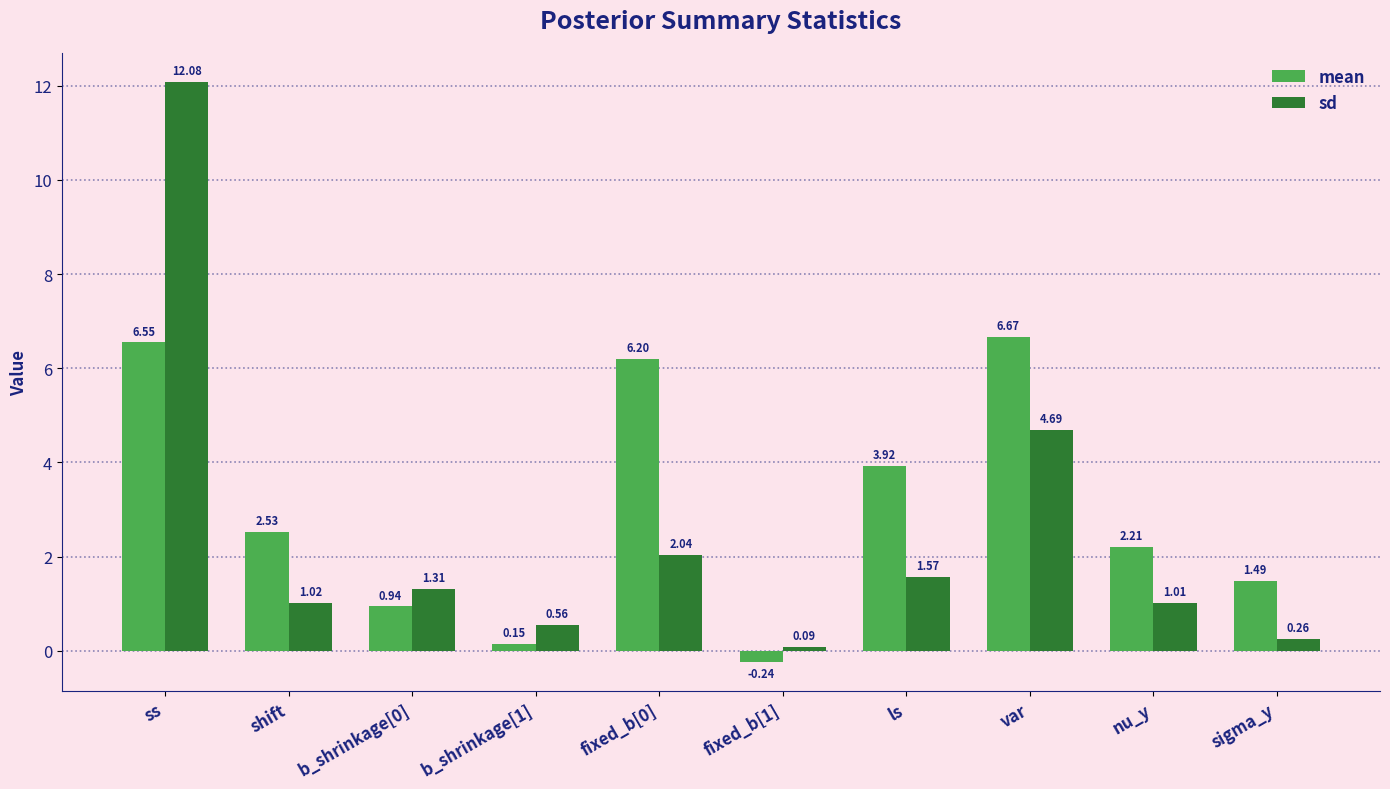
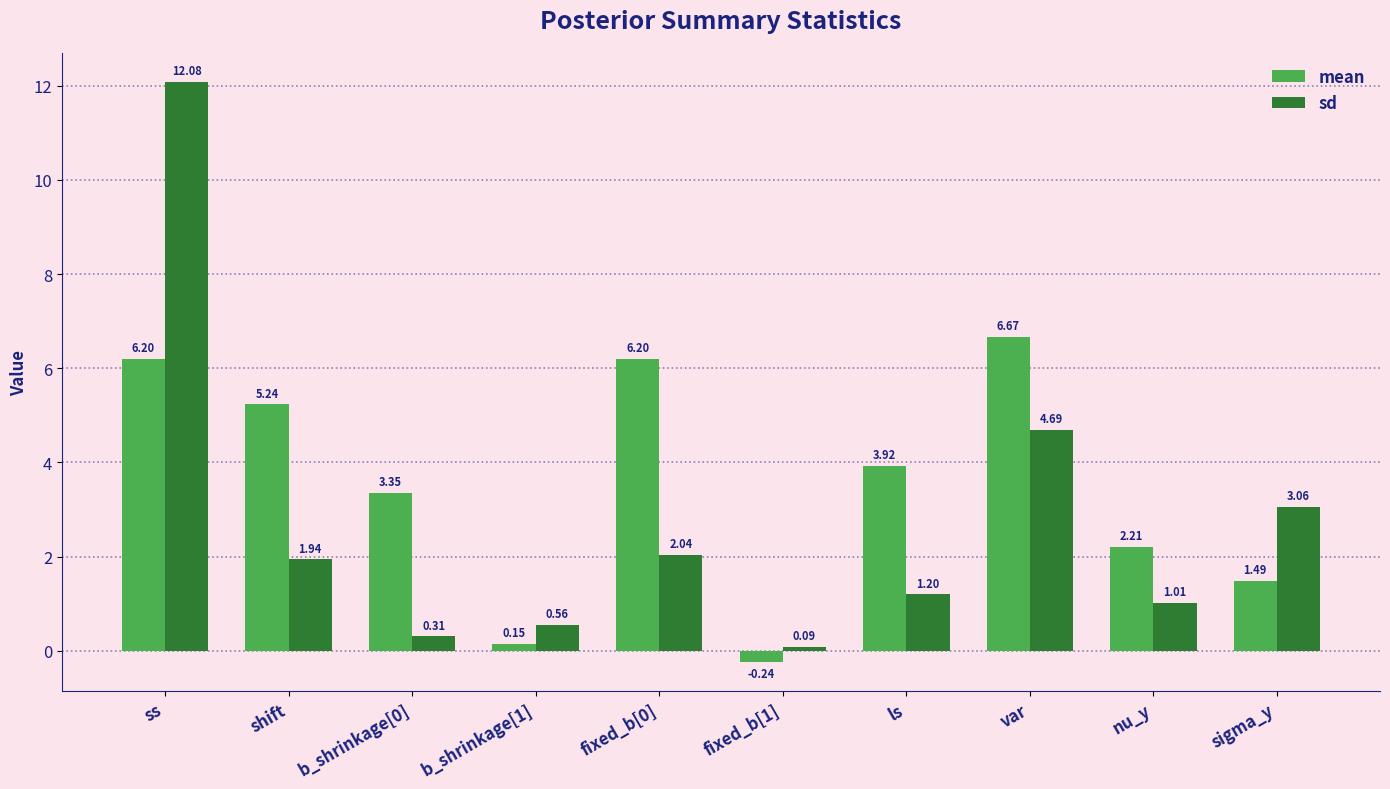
mean, ss: 6.55 -> 6.20
mean, shift: 2.53 -> 5.24
sd, shift: 1.02 -> 1.94
mean, b_shrinkage[0]: 0.94 -> 3.35
sd, b_shrinkage[0]: 1.31 -> 0.31
sd, ls: 1.57 -> 1.20
sd, sigma_y: 0.26 -> 3.06
